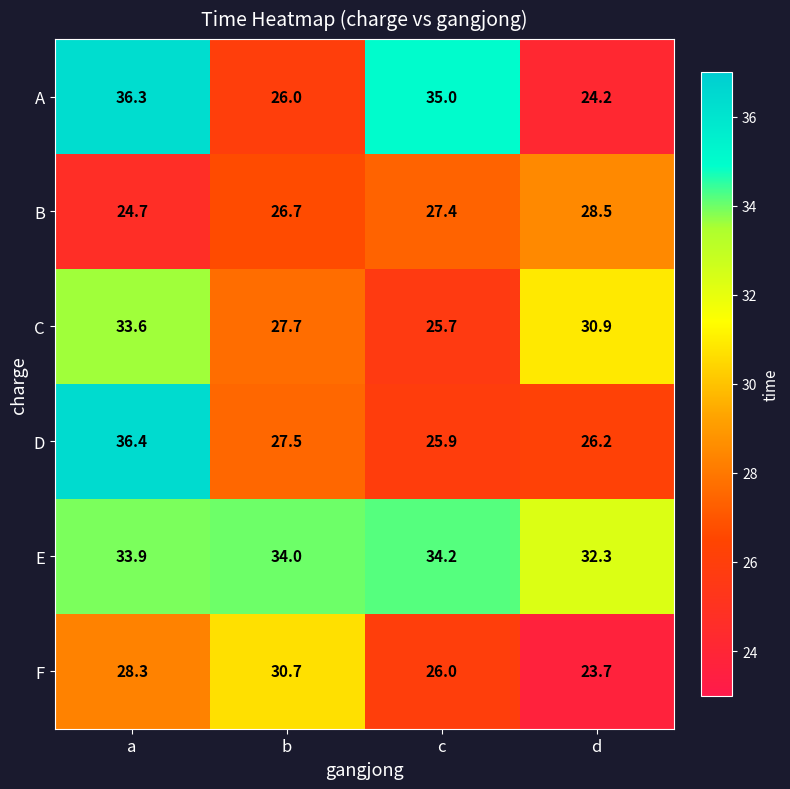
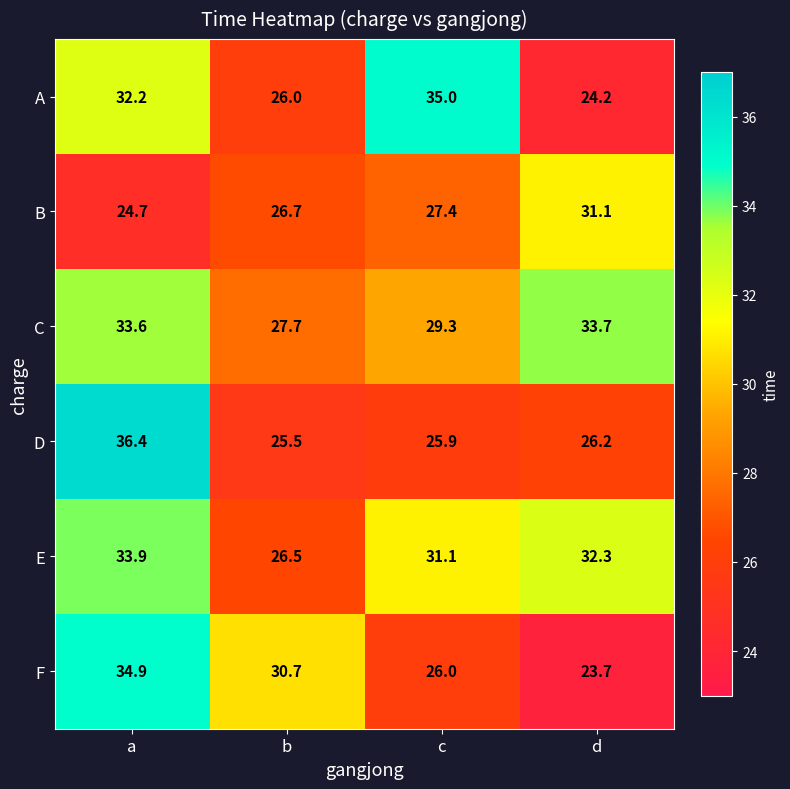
A, a: 36.3 -> 32.2
B, d: 28.5 -> 31.1
C, c: 25.7 -> 29.3
C, d: 30.9 -> 33.7
D, b: 27.5 -> 25.5
E, b: 34.0 -> 26.5
E, c: 34.2 -> 31.1
F, a: 28.3 -> 34.9
